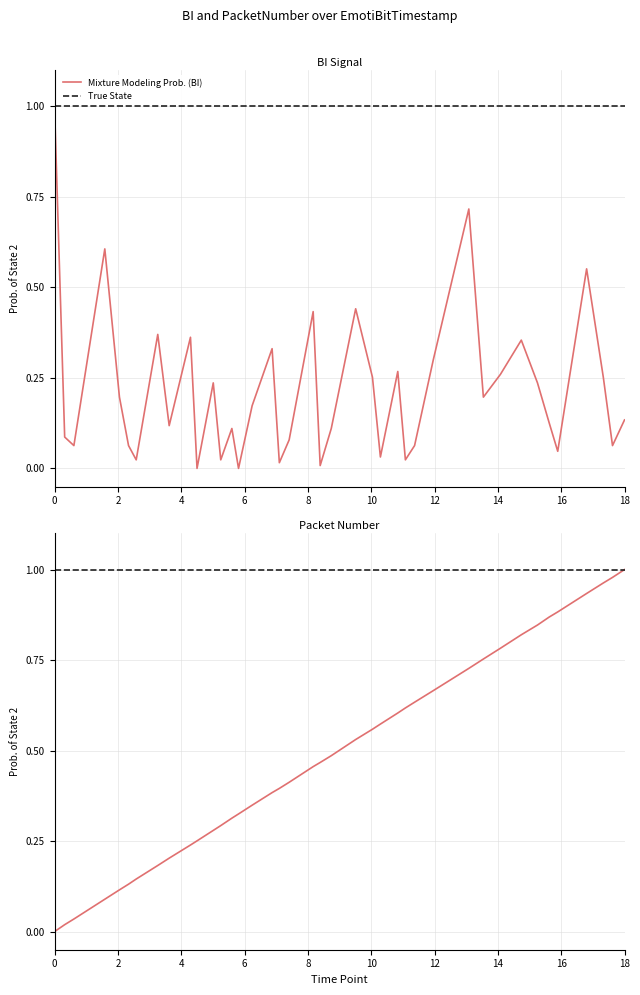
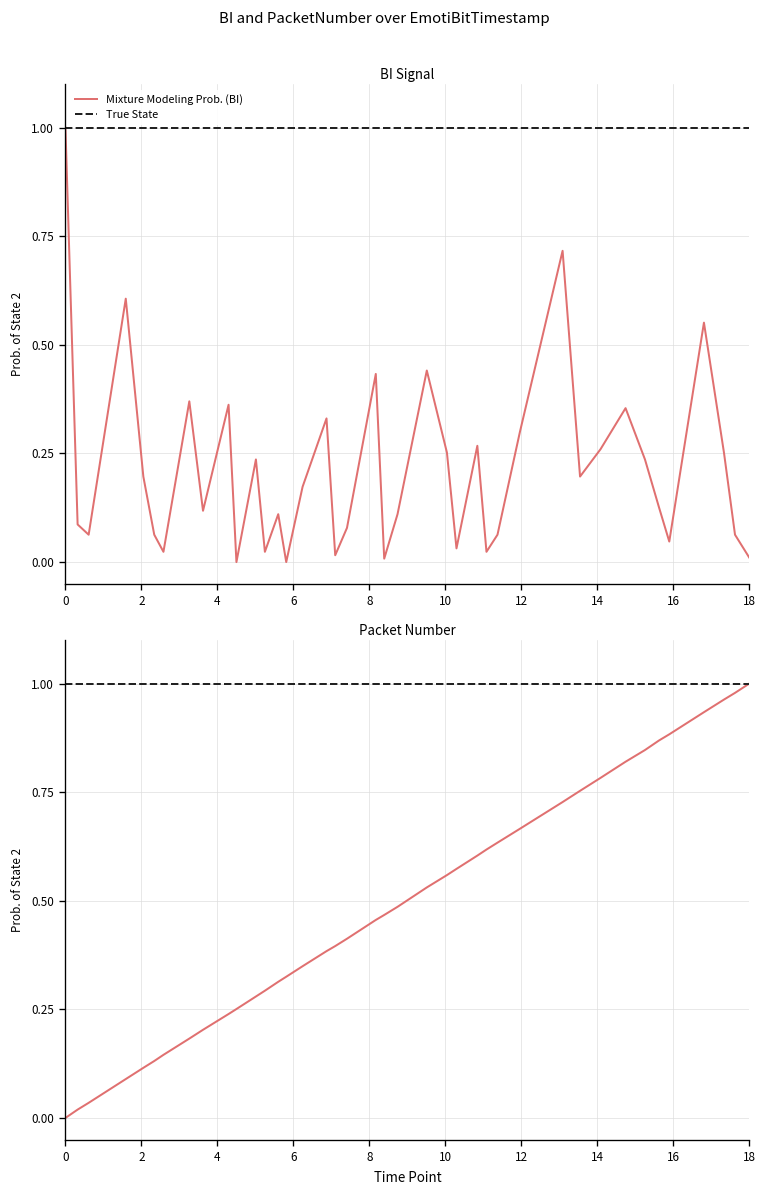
BI Signal, 18: 0.13 -> 0.01
